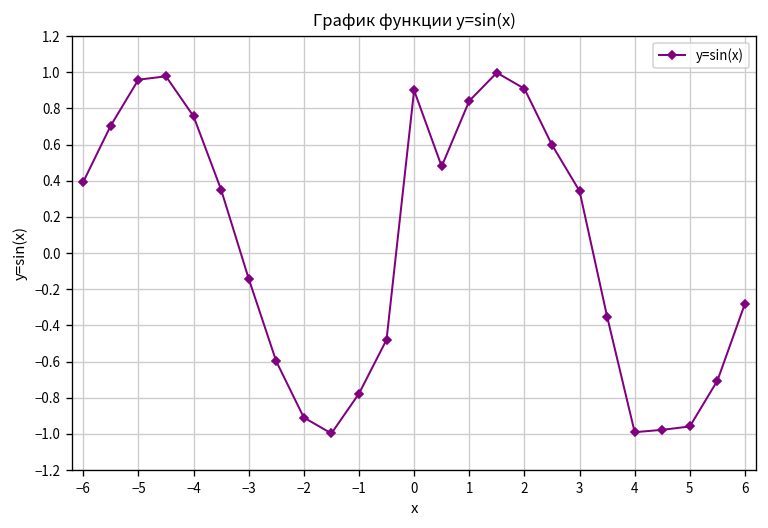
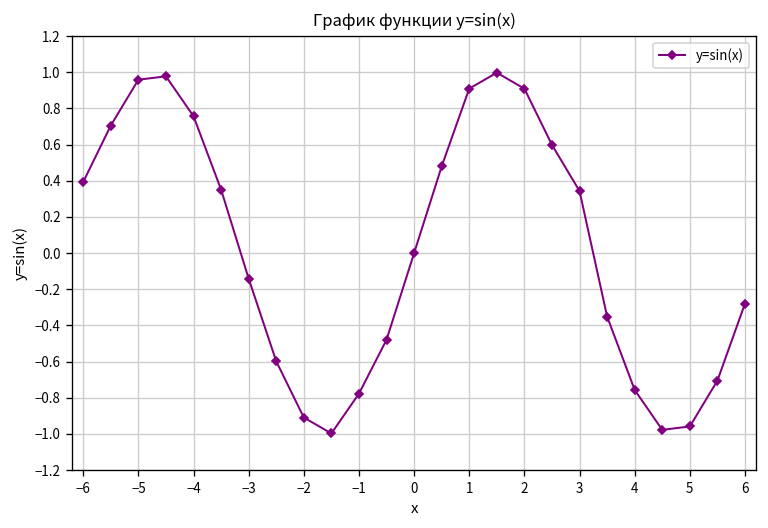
0: 0.9 -> 0.0
1: 0.84 -> 0.91
4: -0.99 -> -0.76
